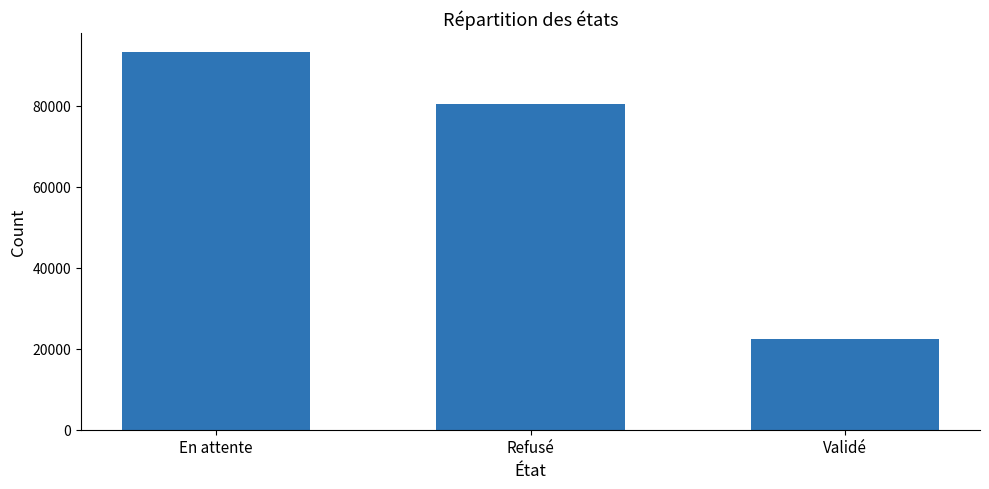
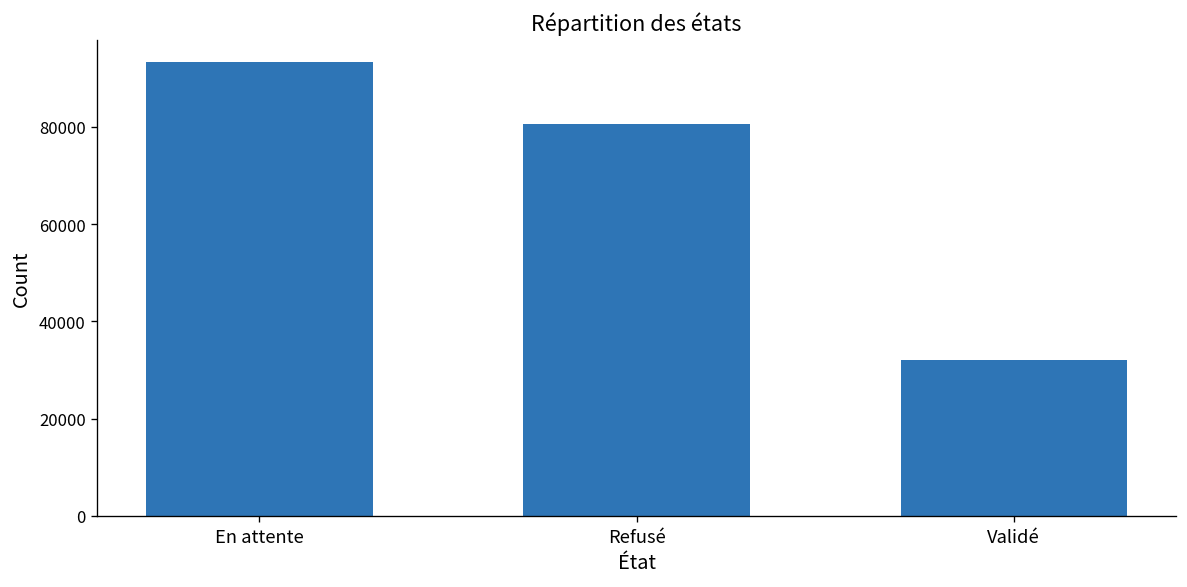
Validé: 23000 -> 32000
